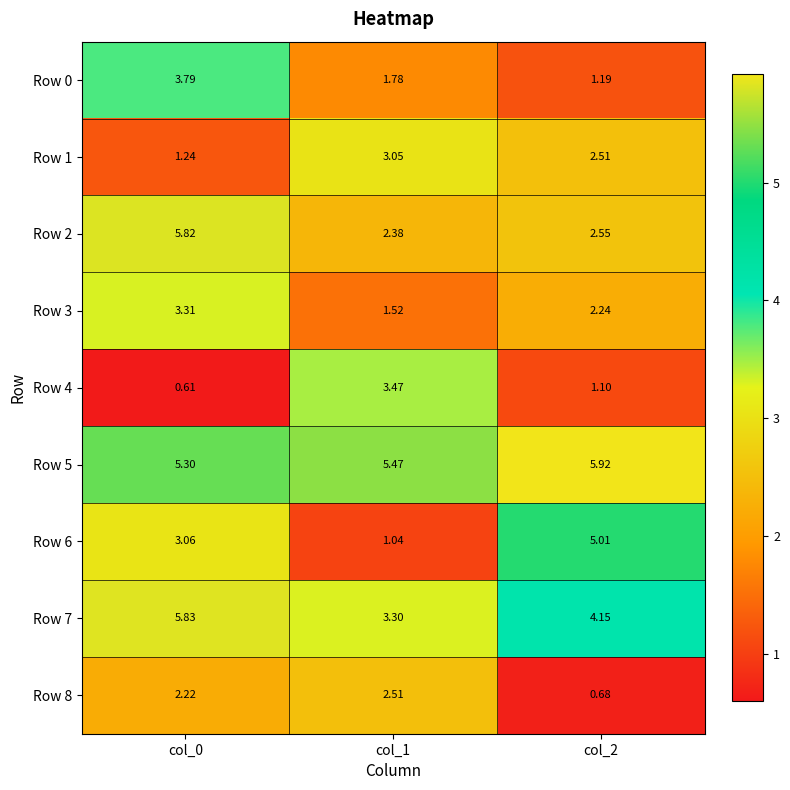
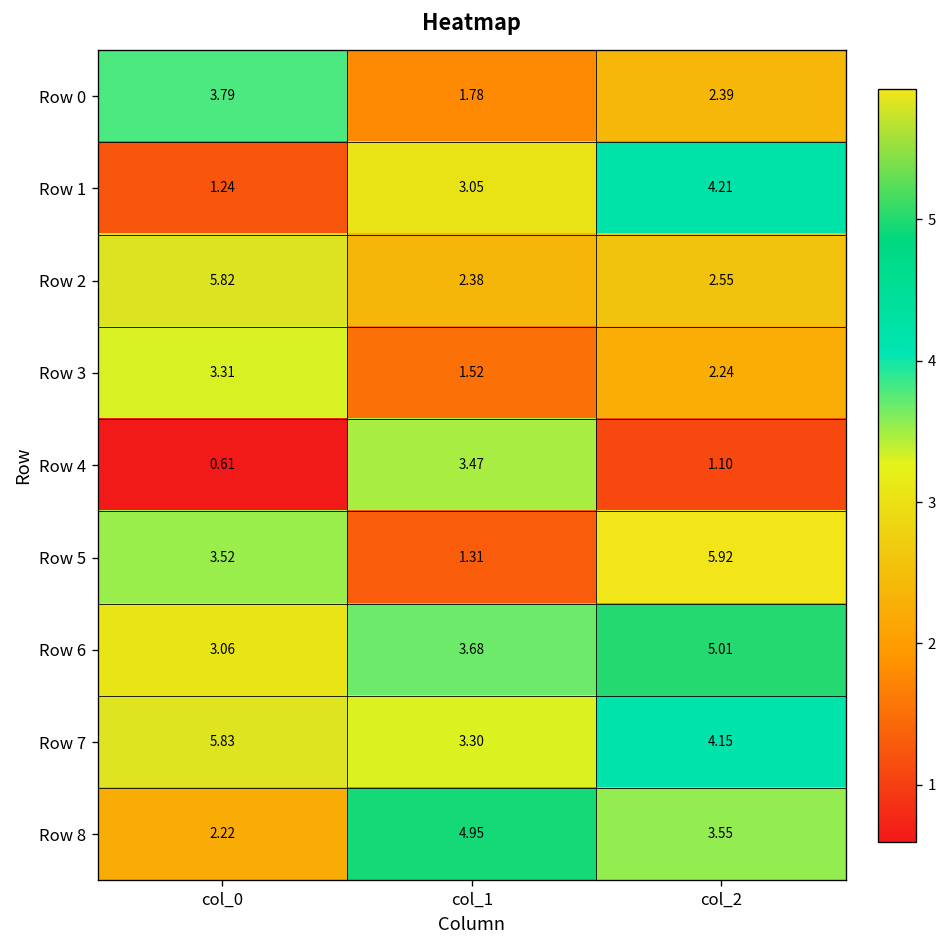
Row 0, col_2: 1.19 -> 2.39
Row 1, col_2: 2.51 -> 4.21
Row 5, col_0: 5.30 -> 3.52
Row 5, col_1: 5.47 -> 1.31
Row 6, col_1: 1.04 -> 3.68
Row 8, col_1: 2.51 -> 4.95
Row 8, col_2: 0.68 -> 3.55
